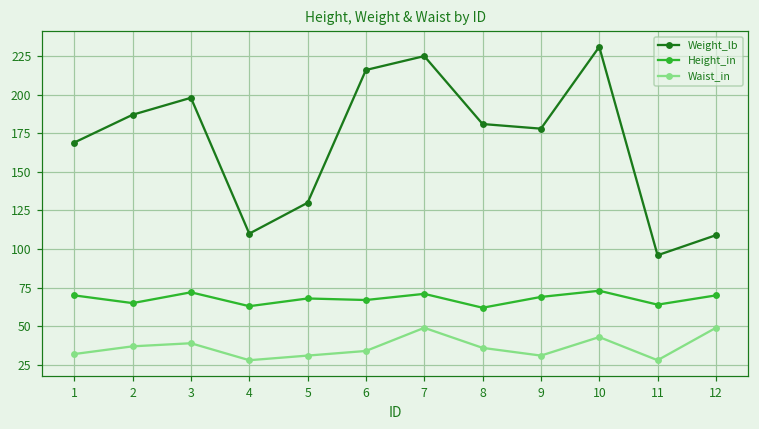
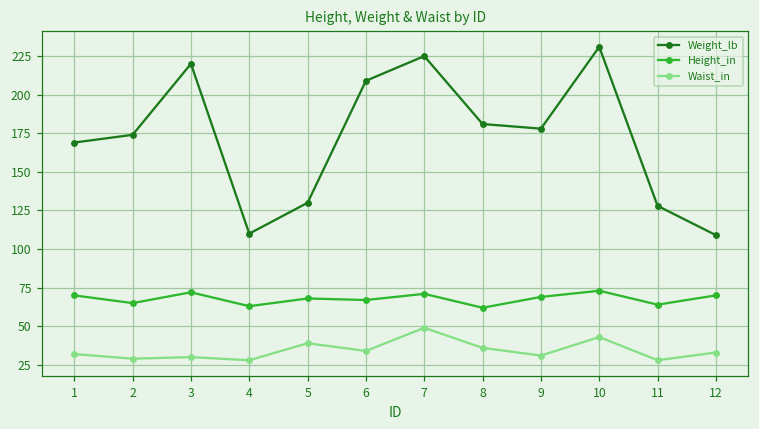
Weight_lb, 2: 187 -> 174
Waist_in, 2: 37 -> 29
Weight_lb, 3: 198 -> 220
Waist_in, 3: 39 -> 30
Waist_in, 5: 31 -> 39
Weight_lb, 6: 216 -> 209
Weight_lb, 11: 96 -> 128
Waist_in, 12: 49 -> 33
